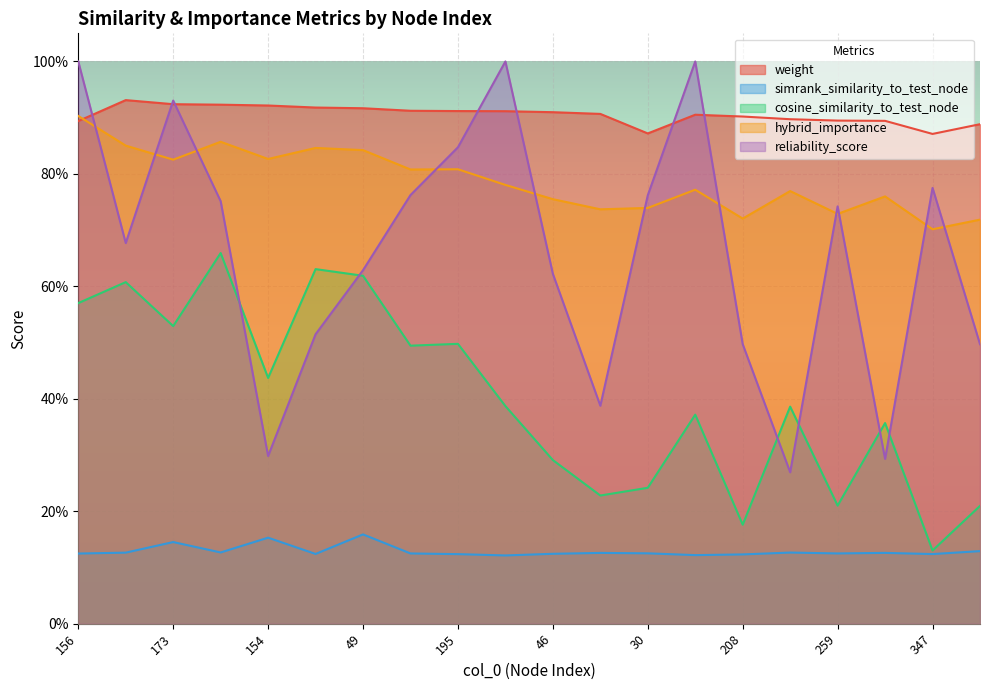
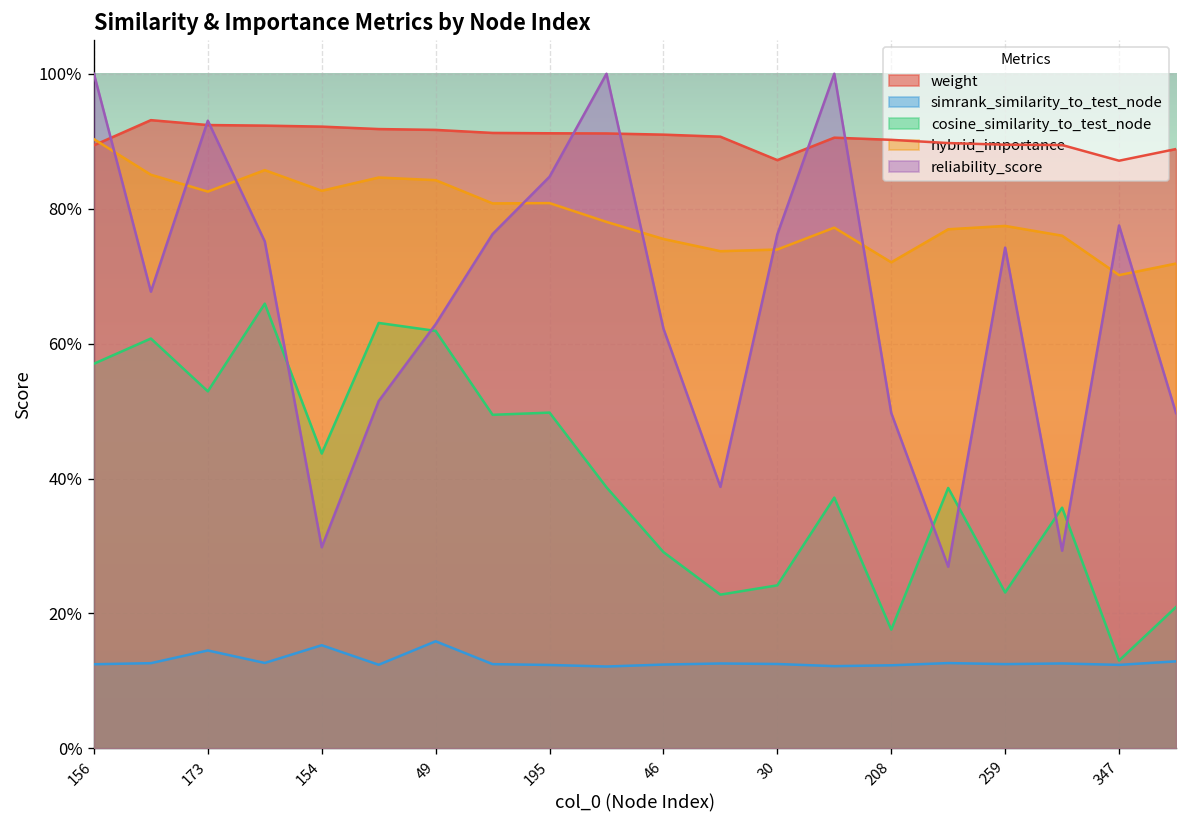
cosine_similarity_to_test_node, 259: 21% -> 23%
hybrid_importance, 259: 73% -> 77%
